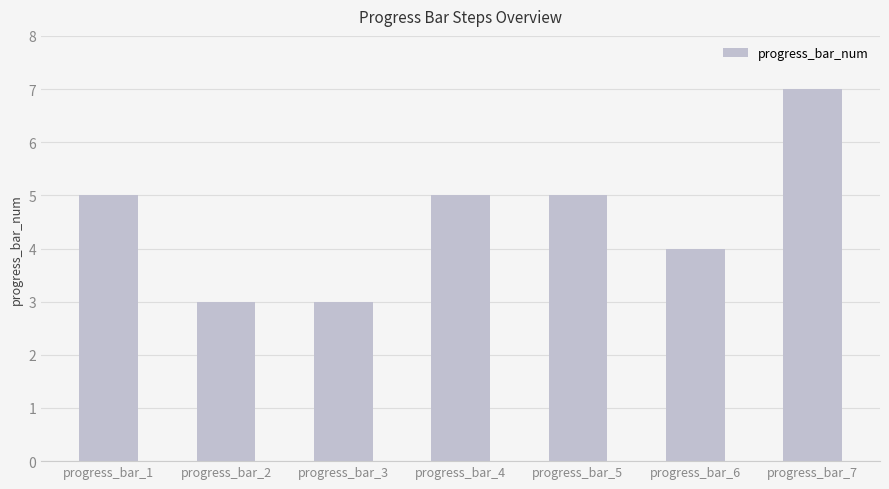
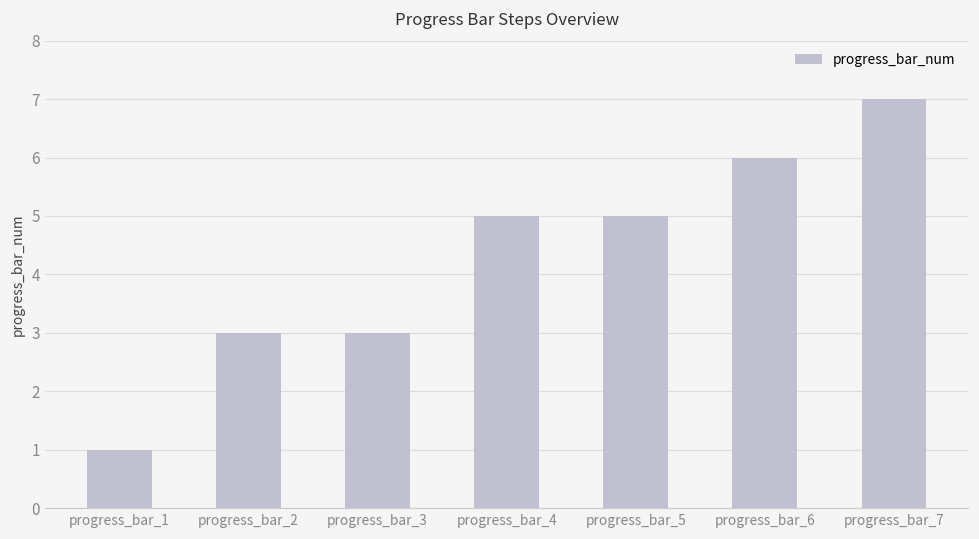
progress_bar_1: 5 -> 1
progress_bar_6: 4 -> 6
